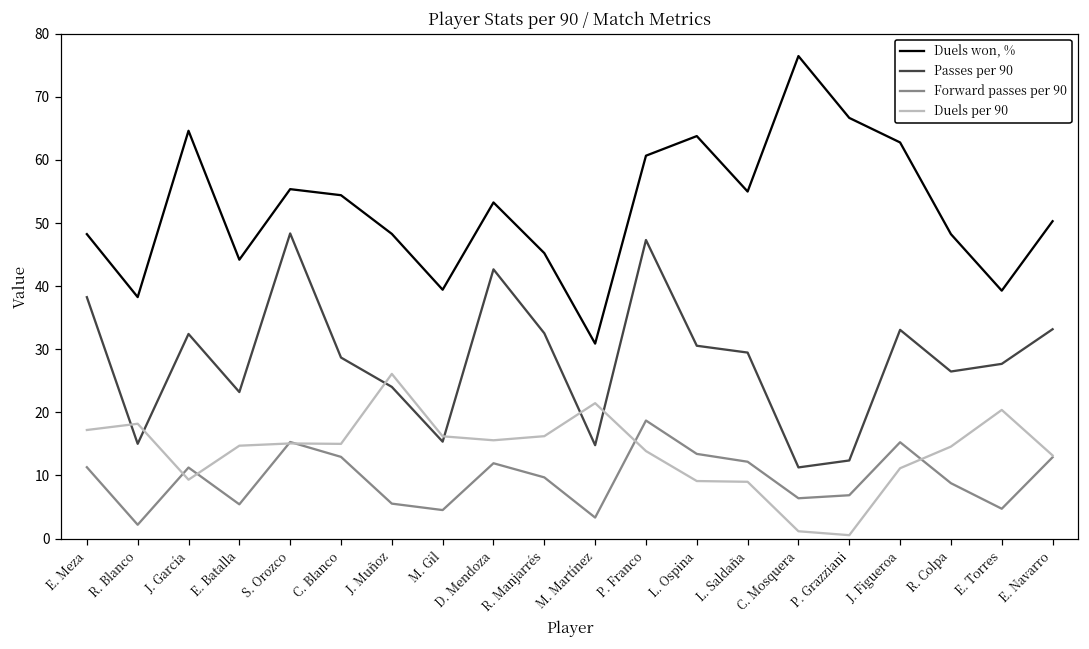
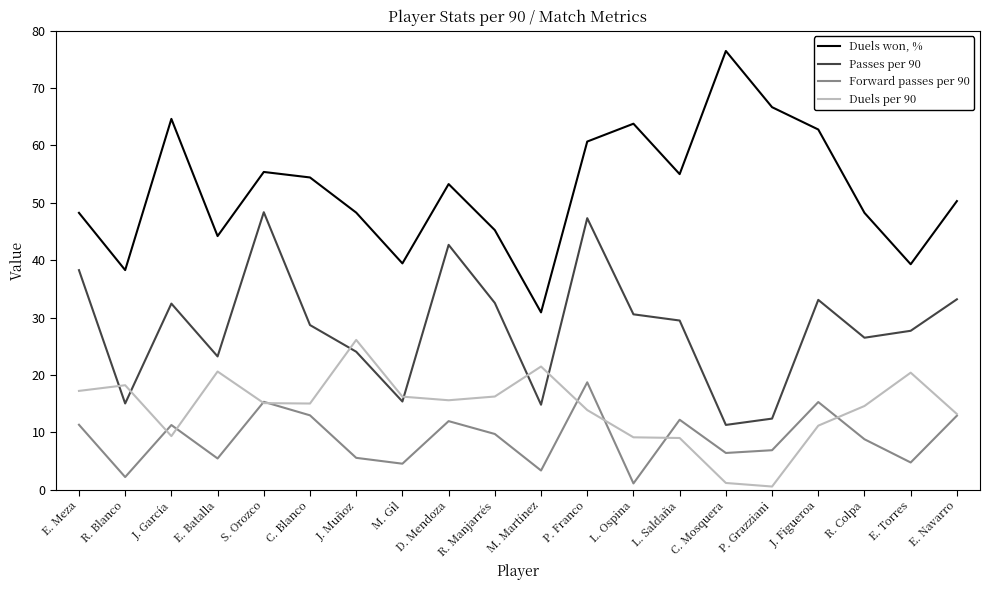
Duels per 90, E. Batalla: 15 -> 21
Forward passes per 90, L. Ospina: 13 -> 1
